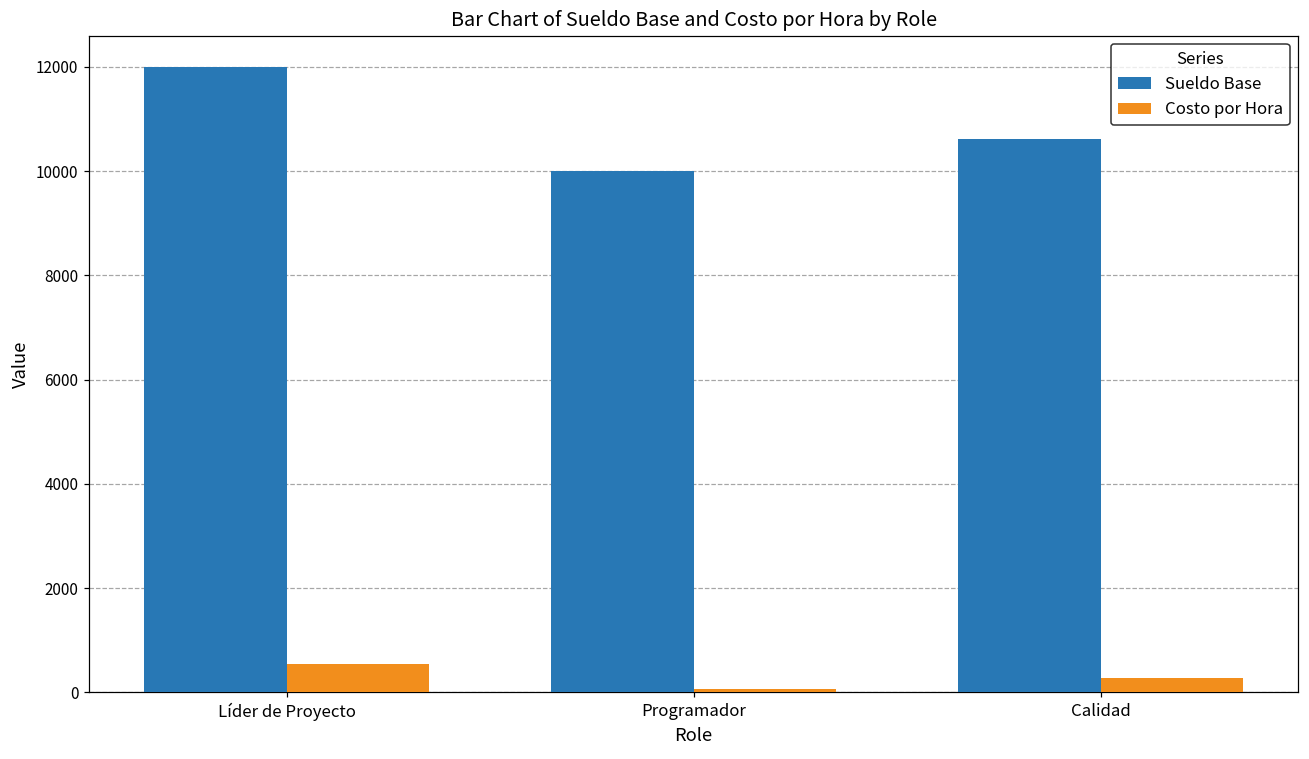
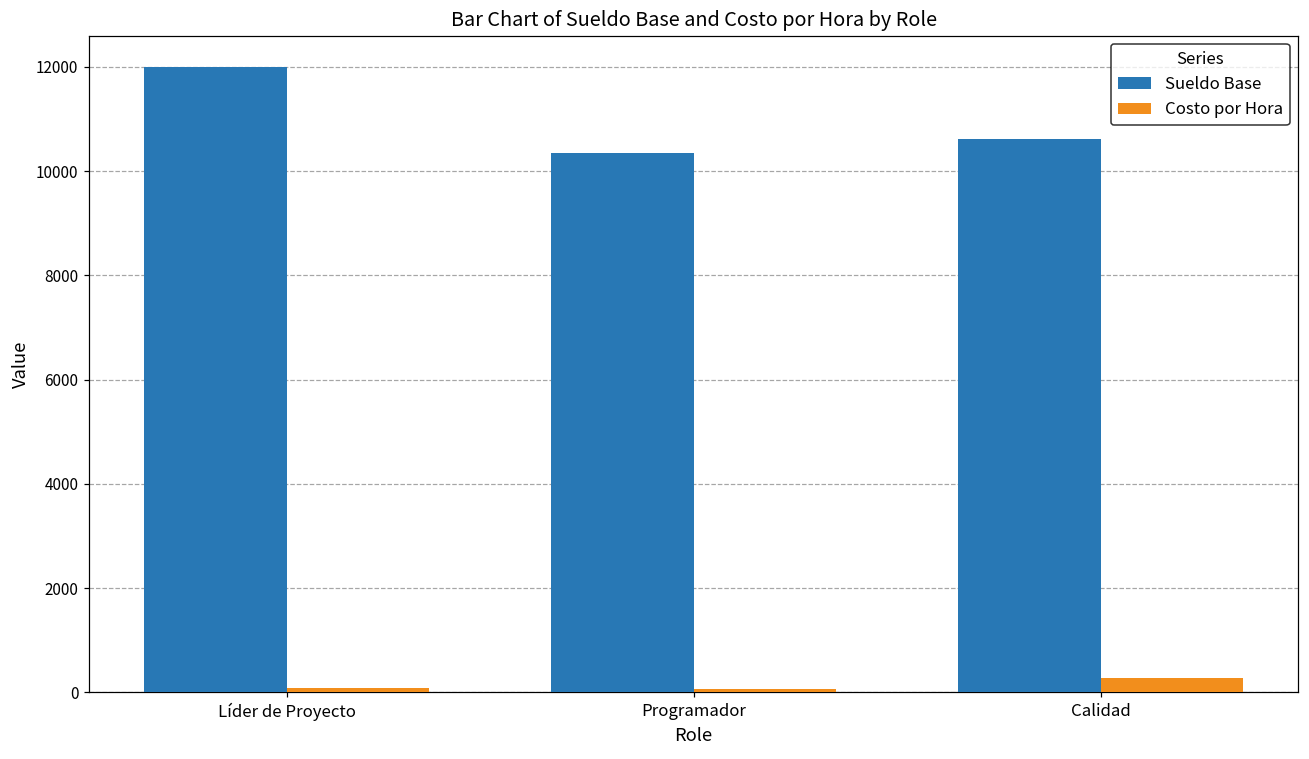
Costo por Hora, Líder de Proyecto: 500 -> 100
Sueldo Base, Programador: 10000 -> 10300
